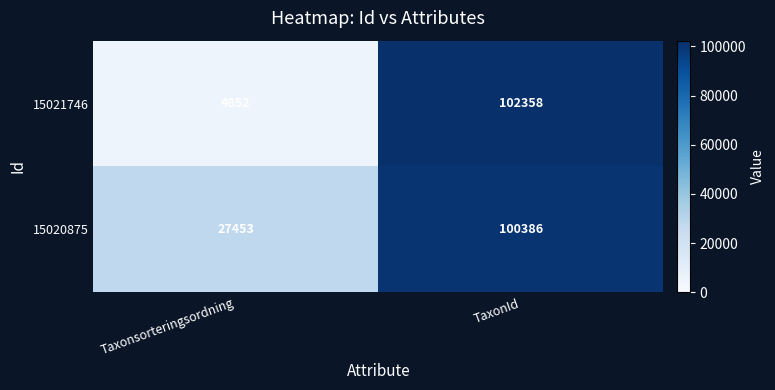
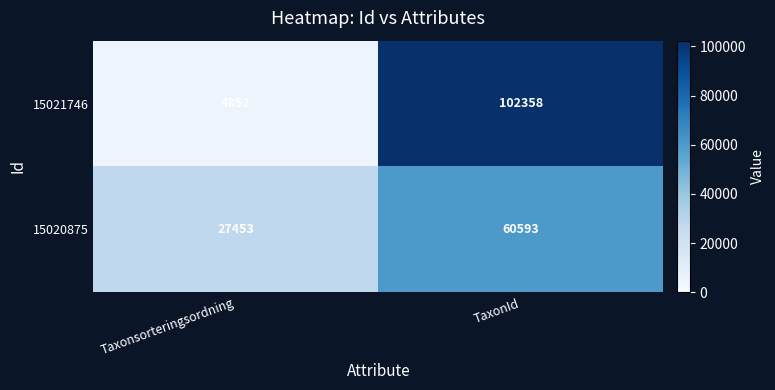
15020875, TaxonId: 100386 -> 60593
